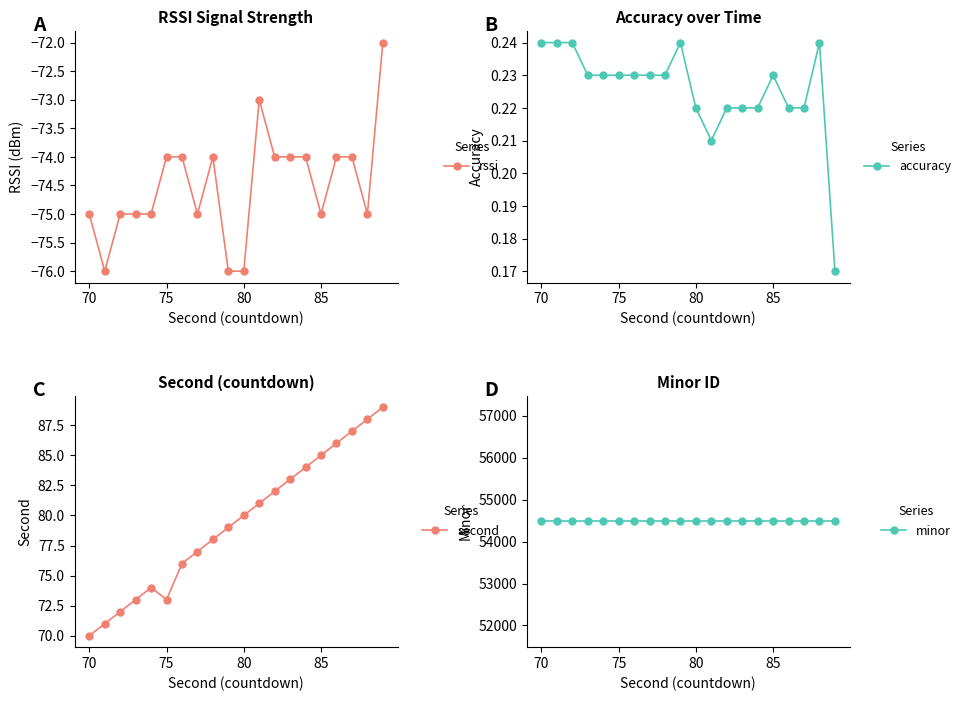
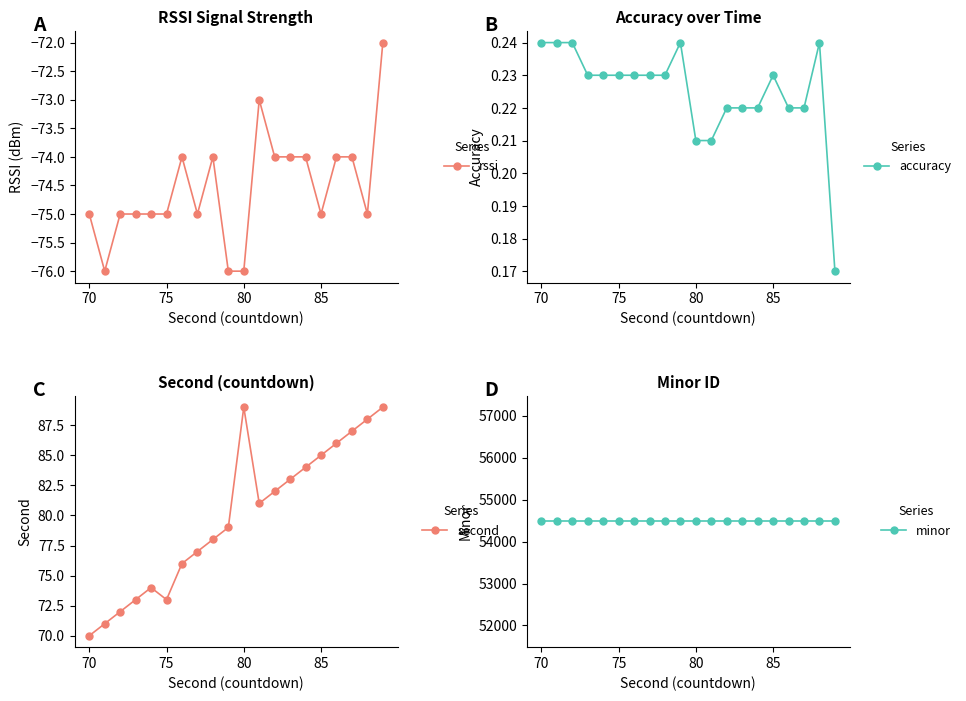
RSSI Signal Strength, 75: -74 -> -75
Accuracy over Time, 80: 0.22 -> 0.21
Second (countdown), 80: 80 -> 89
